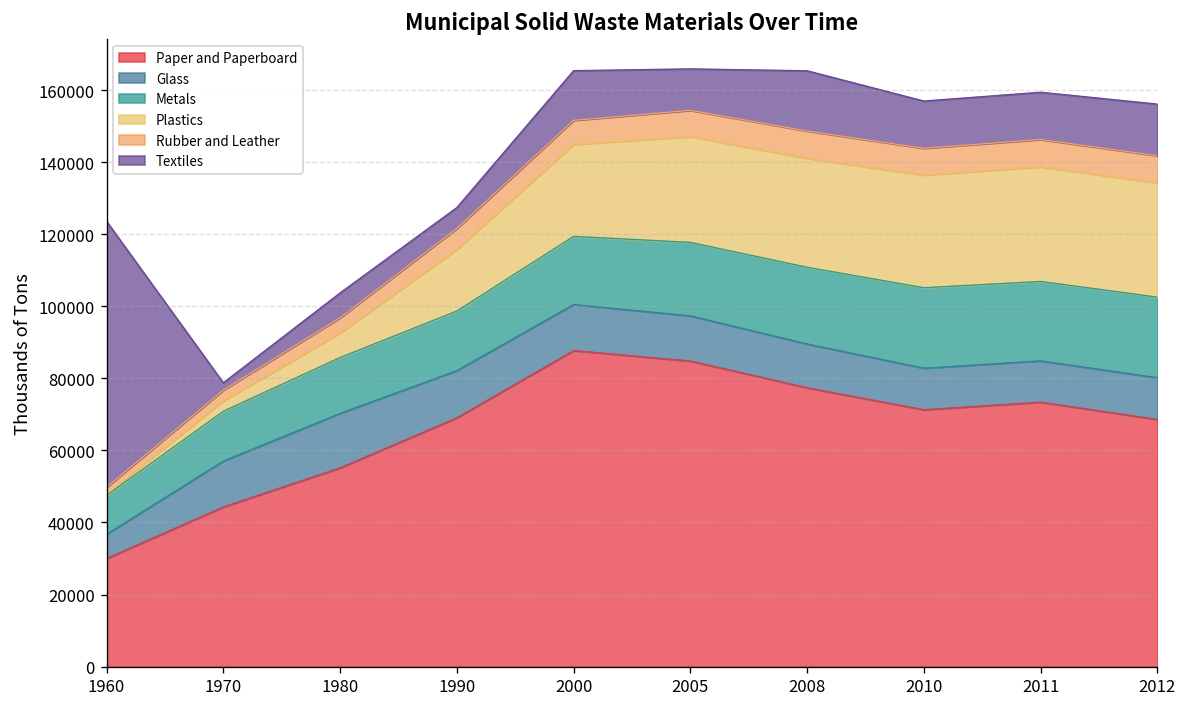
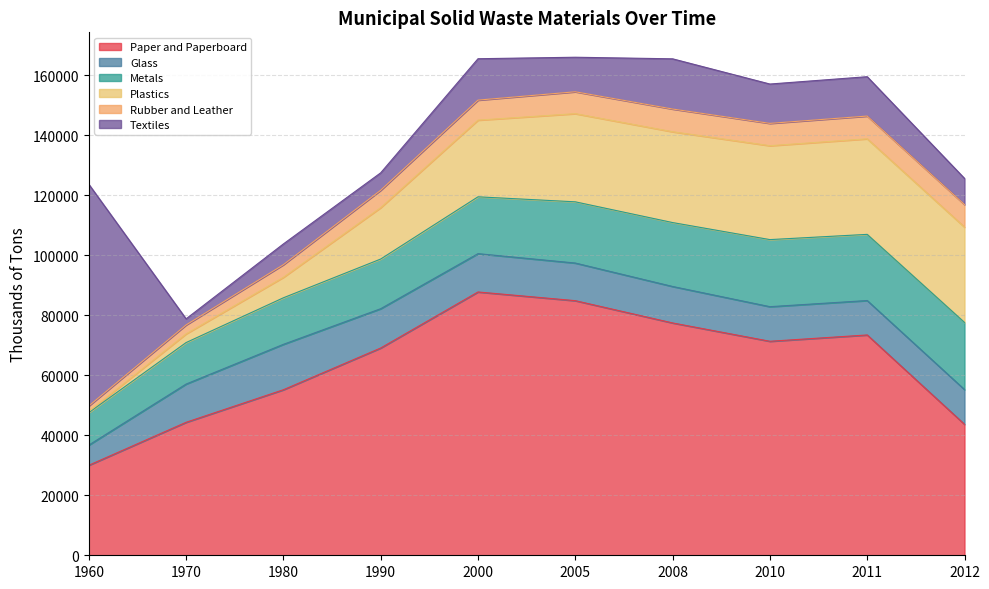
Paper and Paperboard, 2012: 69000 -> 44000
Textiles, 2012: 14000 -> 9000
